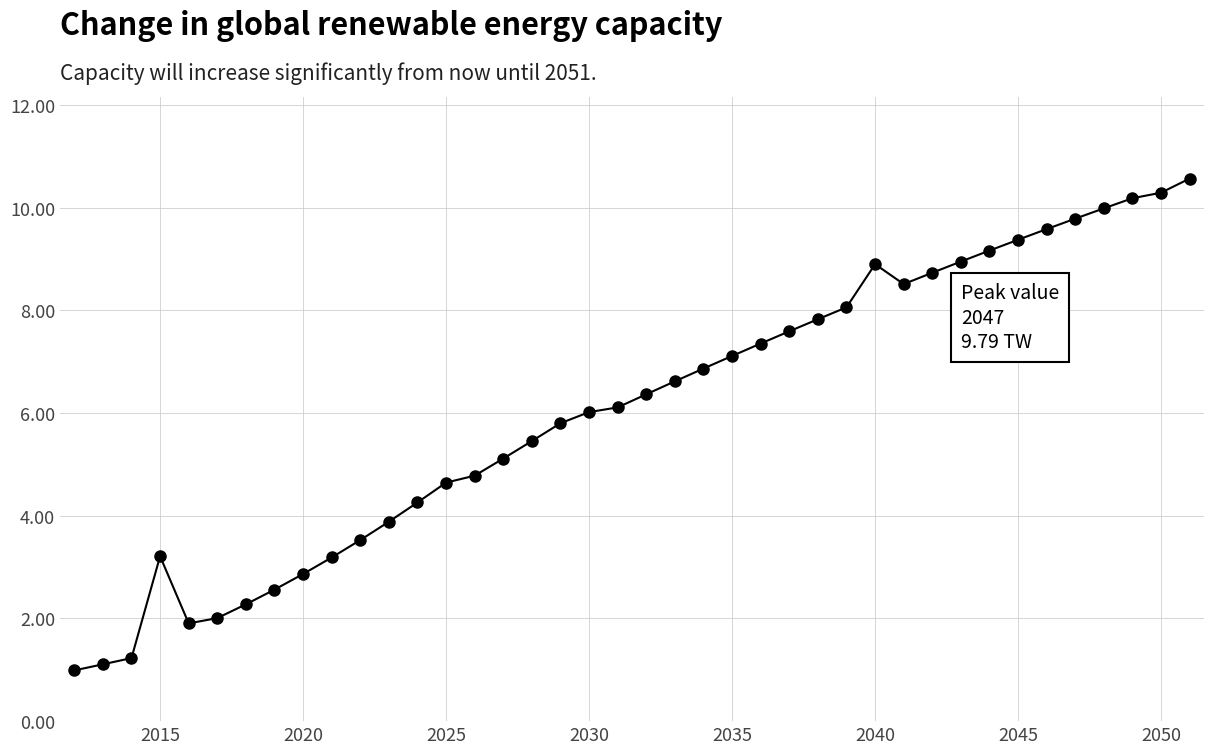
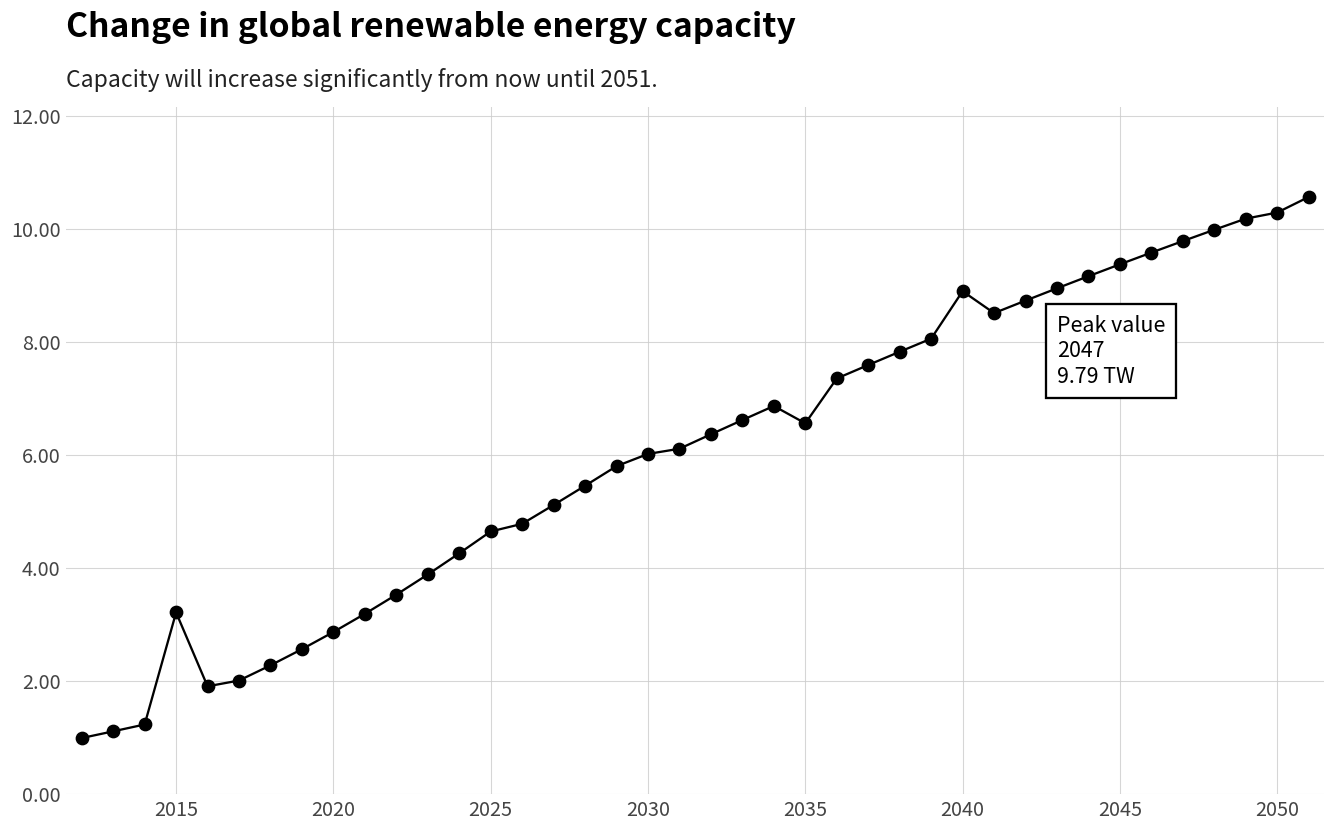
2035: 7.1 -> 6.6
